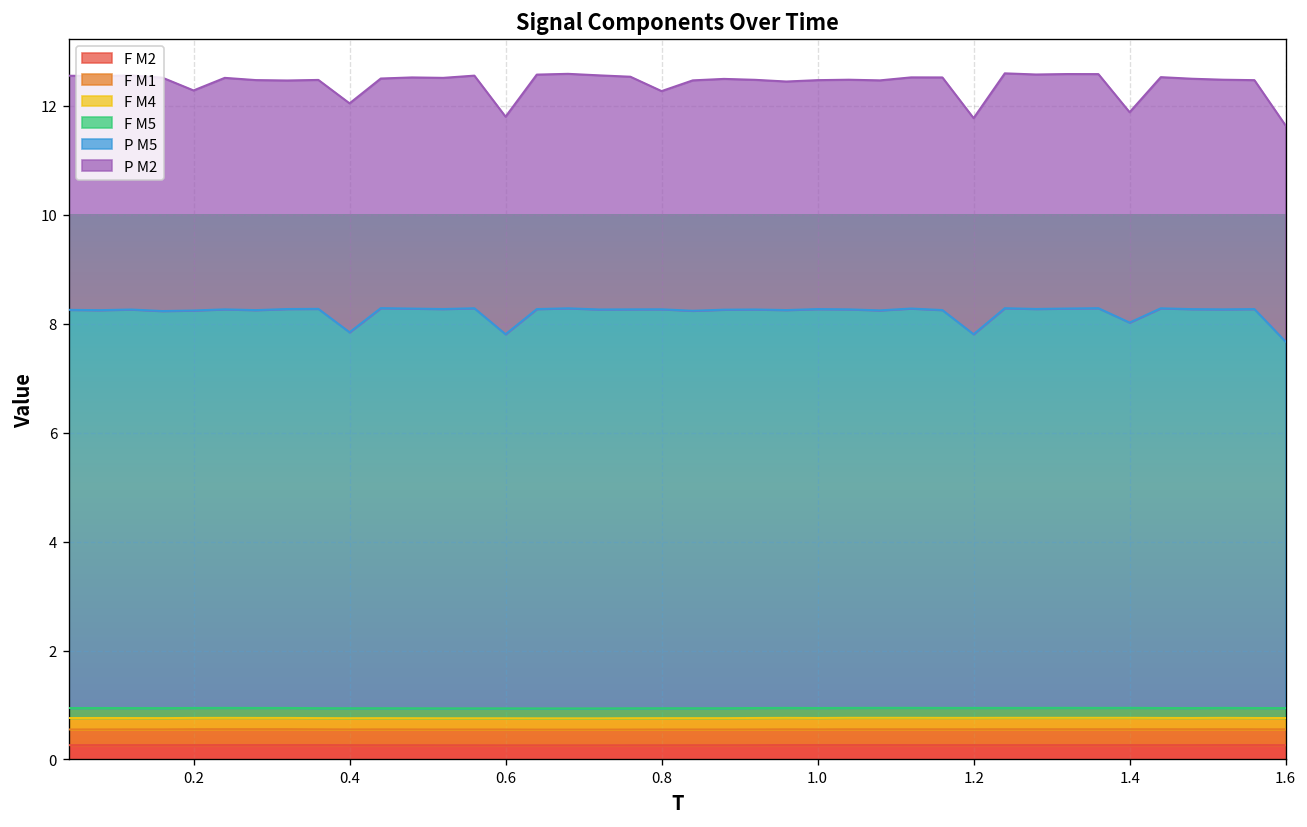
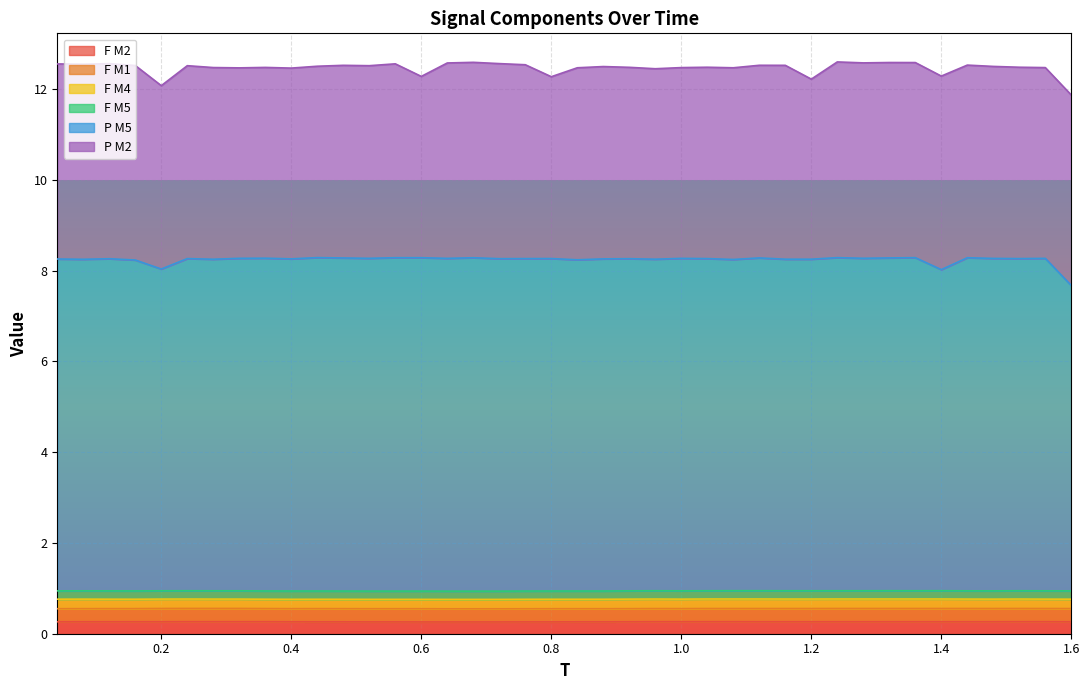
P M5, 0.2: 7.3 -> 7.1
P M5, 0.4: 6.9 -> 7.3
P M5, 0.6: 6.9 -> 7.3
P M5, 1.2: 6.9 -> 7.3
P M2, 1.4: 3.9 -> 4.3
P M2, 1.6: 4.0 -> 4.2
